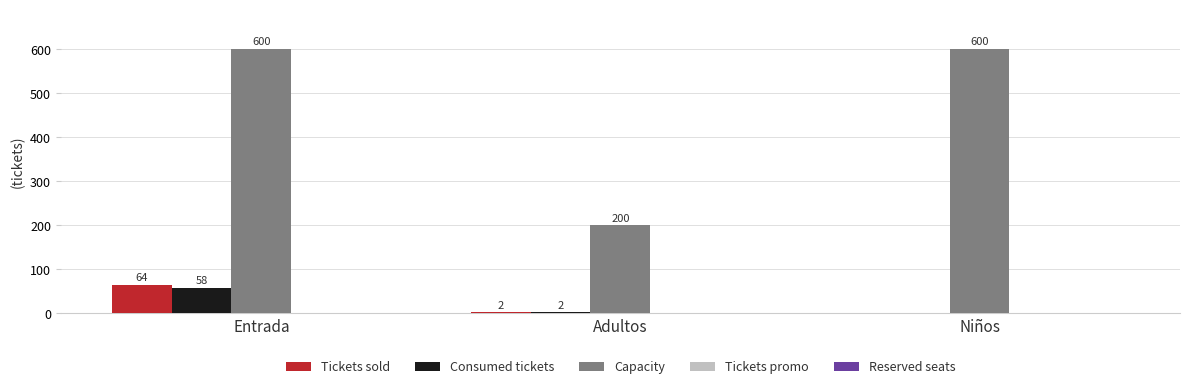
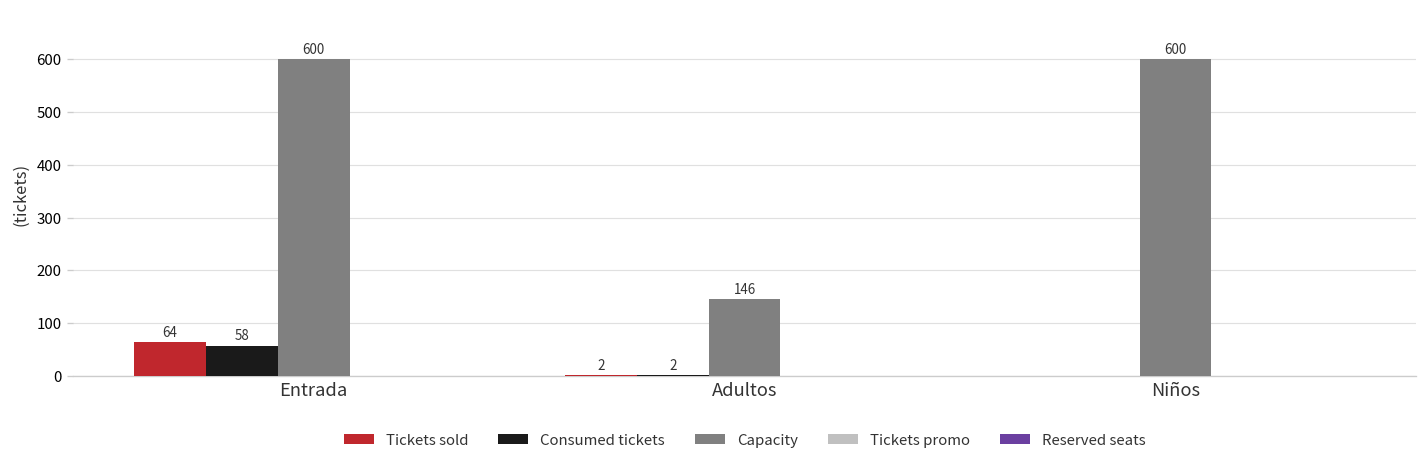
Capacity, Adultos: 200 -> 146
